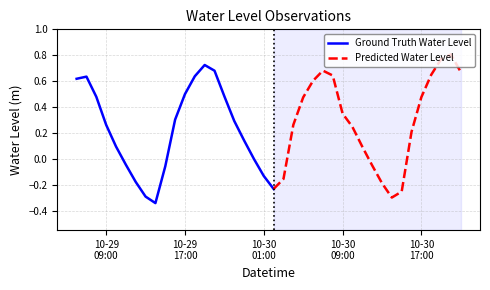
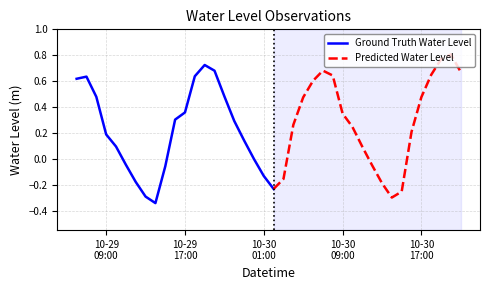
Ground Truth Water Level, 10-29 09:00: 0.26 -> 0.19
Ground Truth Water Level, 10-29 17:00: 0.50 -> 0.36
